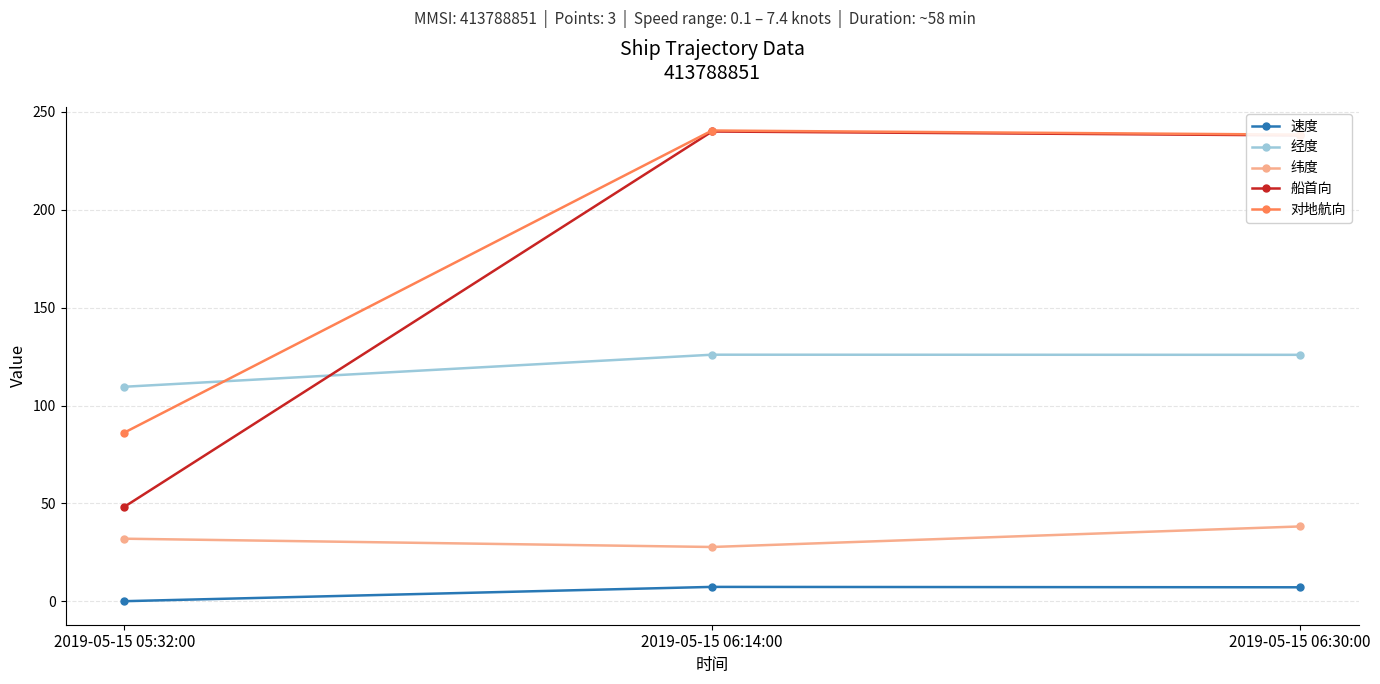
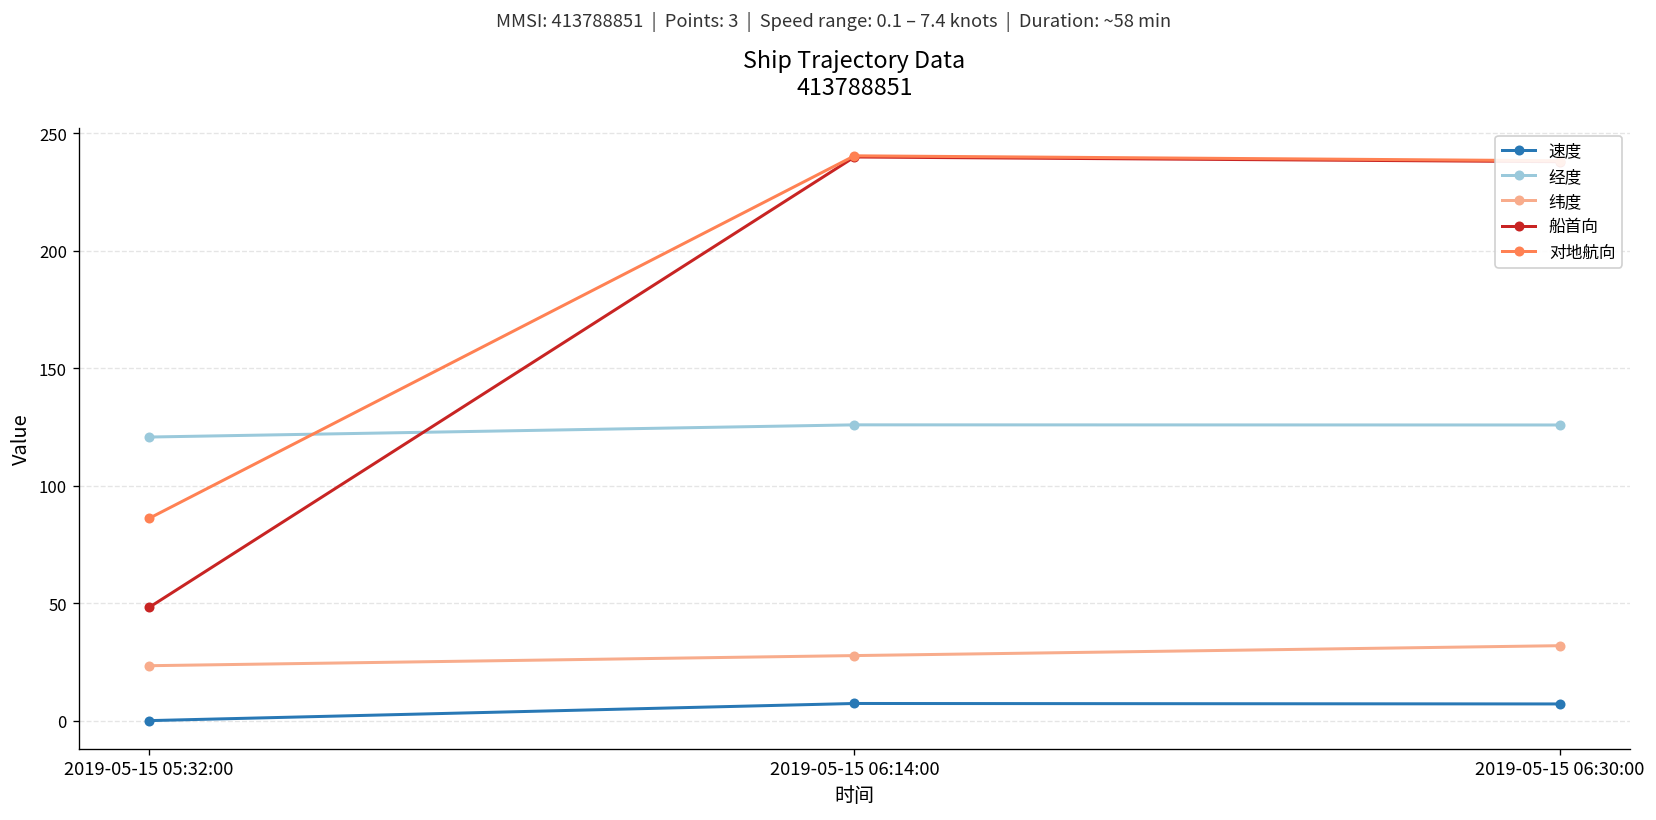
经度, 2019-05-15 05:32:00: 110 -> 121
纬度, 2019-05-15 05:32:00: 32 -> 23
纬度, 2019-05-15 06:30:00: 38 -> 32
